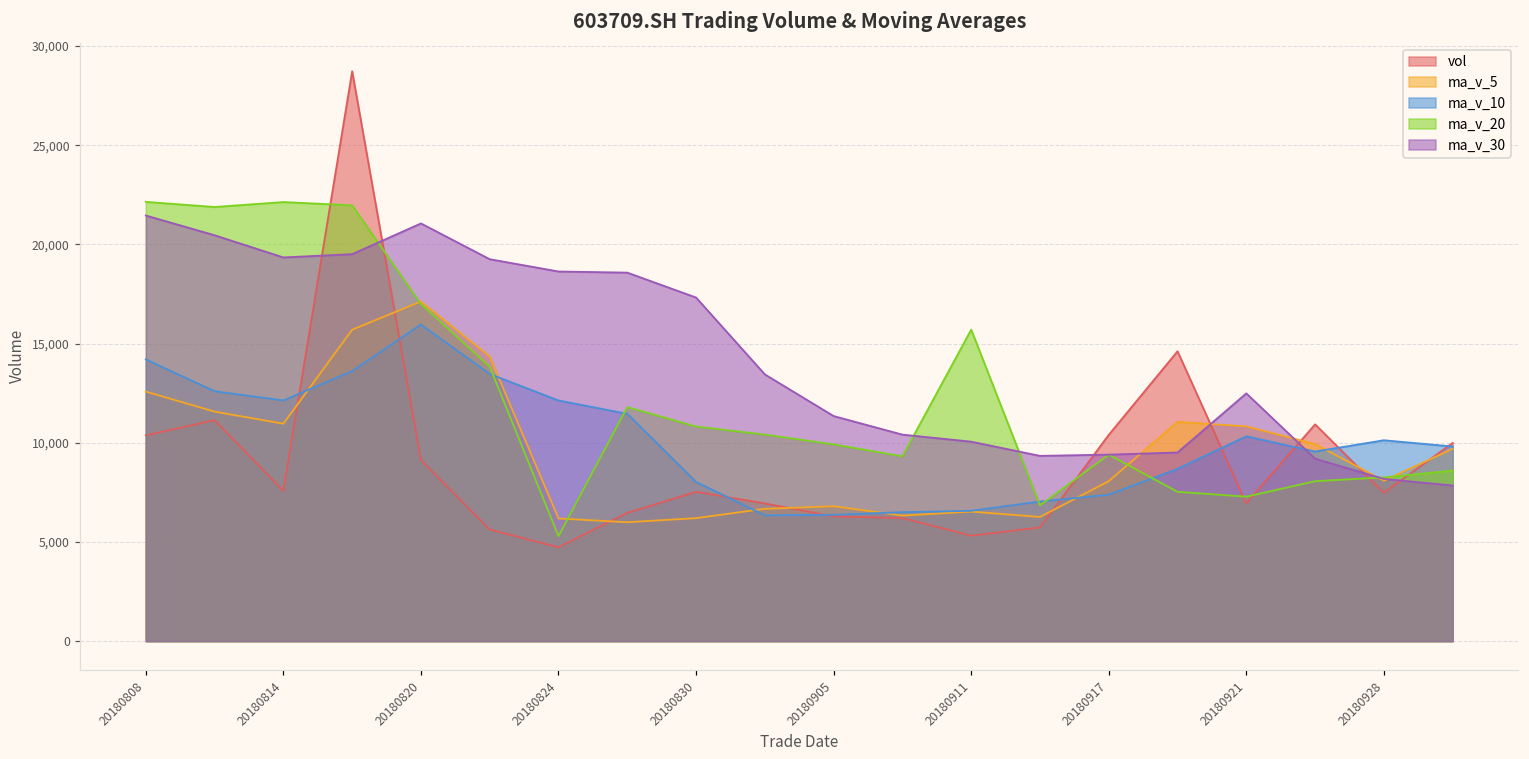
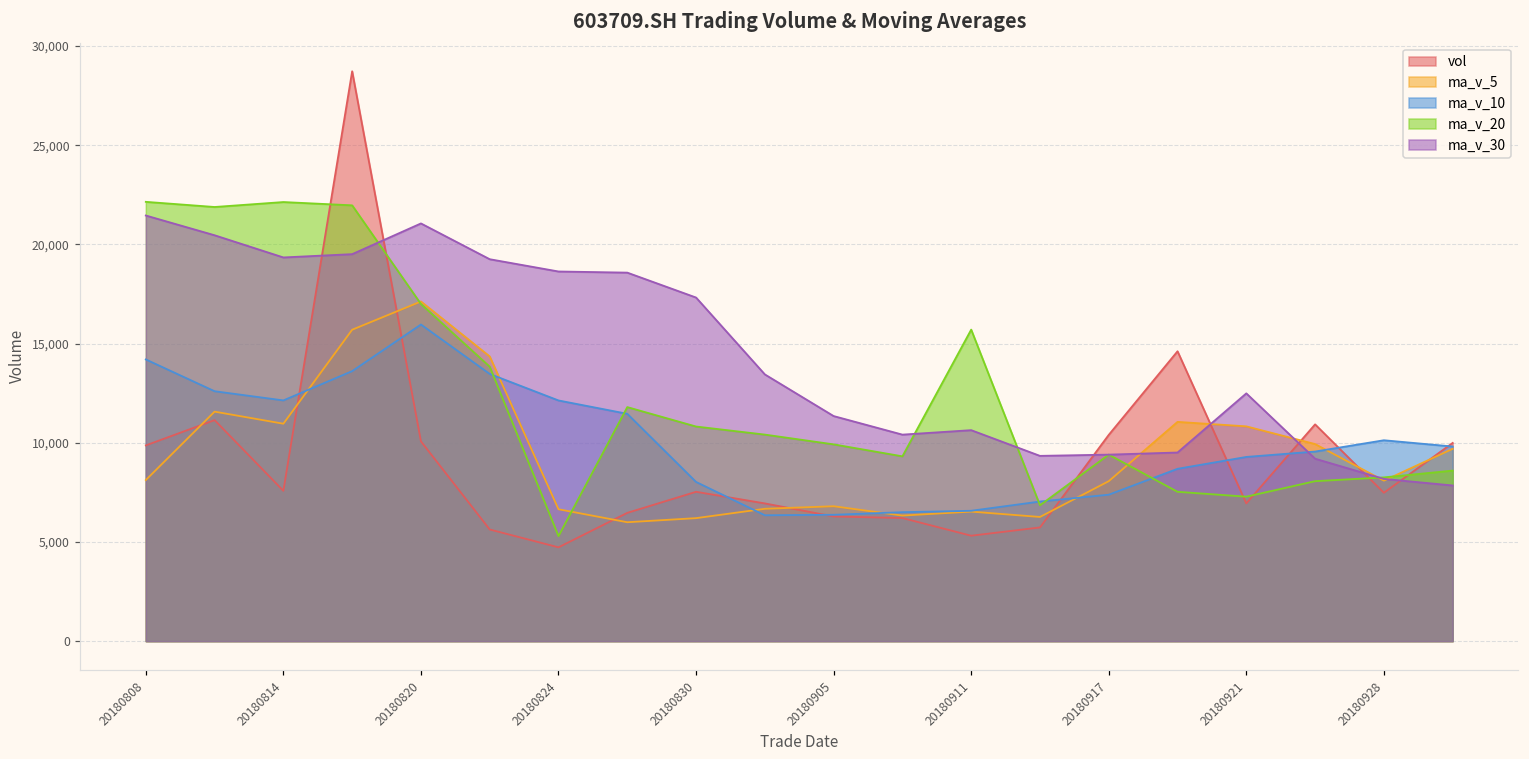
vol, 20180808: 10,400 -> 9,900
ma_v_5, 20180808: 12,600 -> 8,100
vol, 20180820: 9,100 -> 10,100
ma_v_5, 20180824: 6,200 -> 6,600
ma_v_30, 20180911: 10,100 -> 10,600
ma_v_10, 20180921: 10,300 -> 9,300
